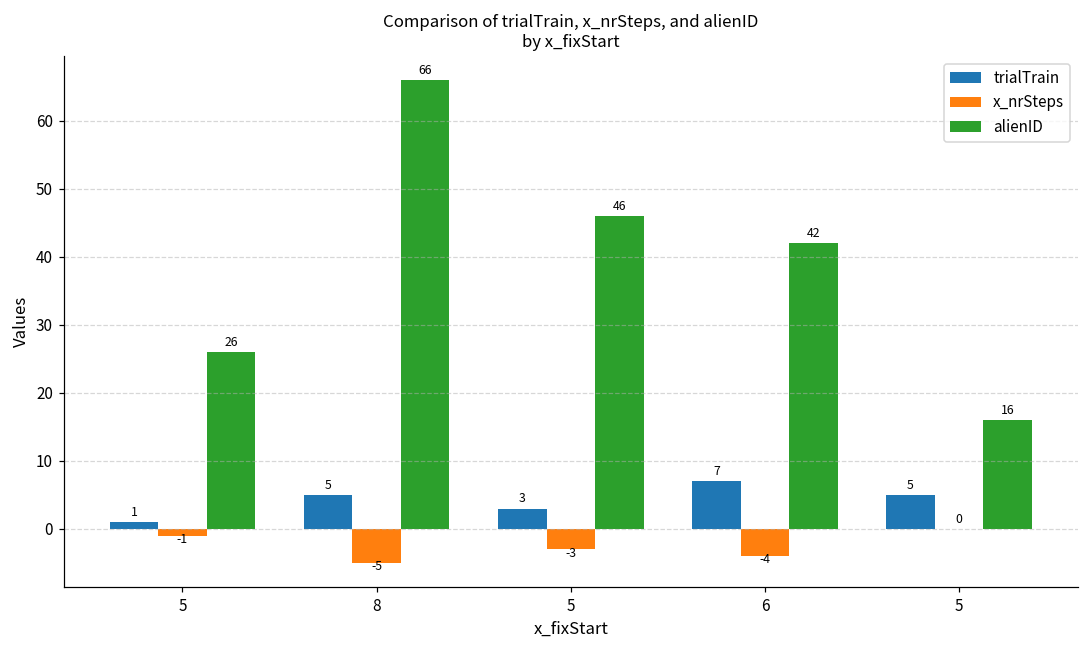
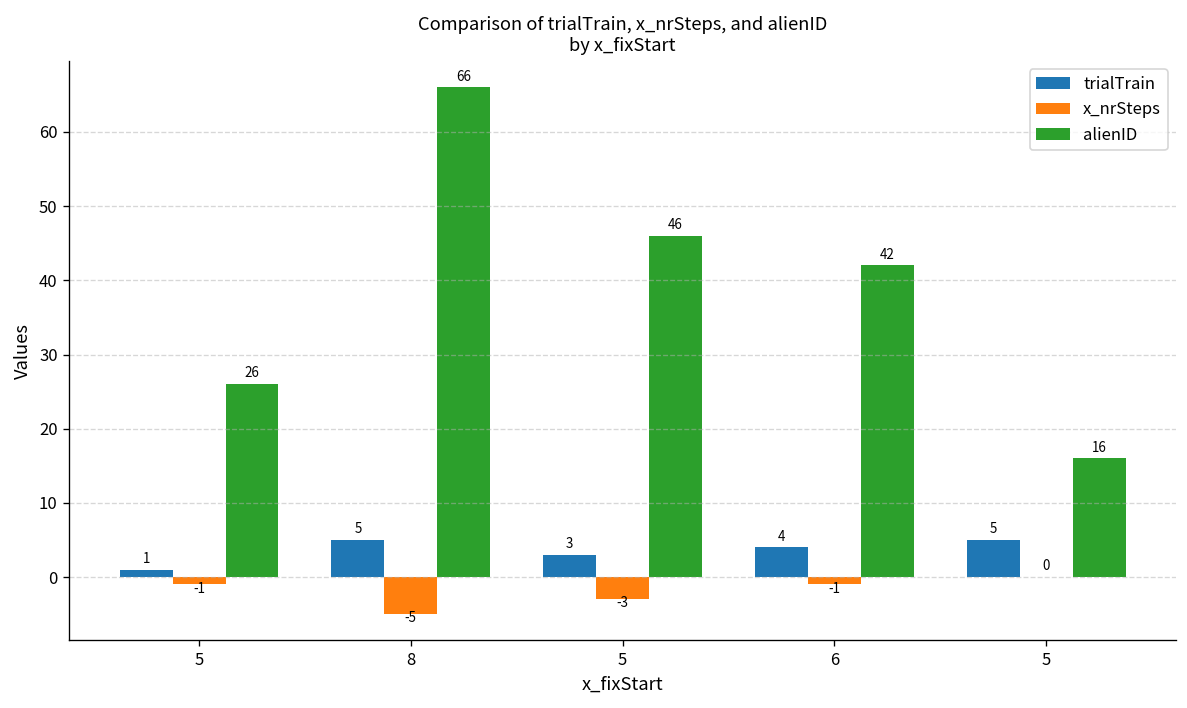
trialTrain, 6: 7 -> 4
x_nrSteps, 6: -4 -> -1
